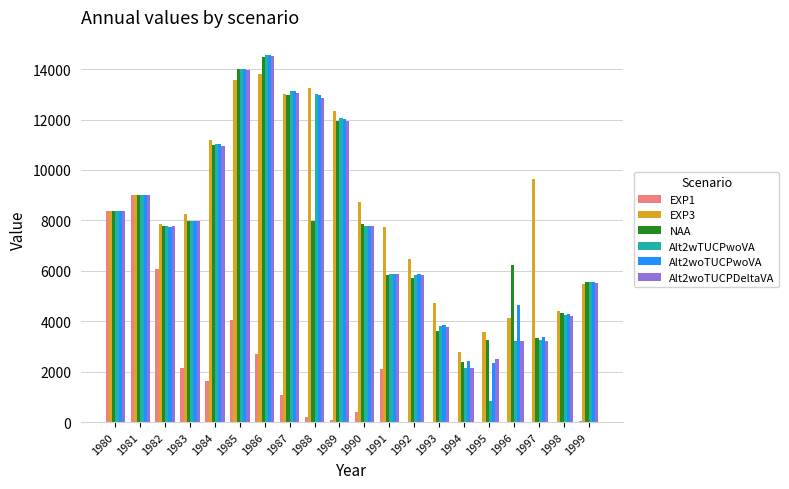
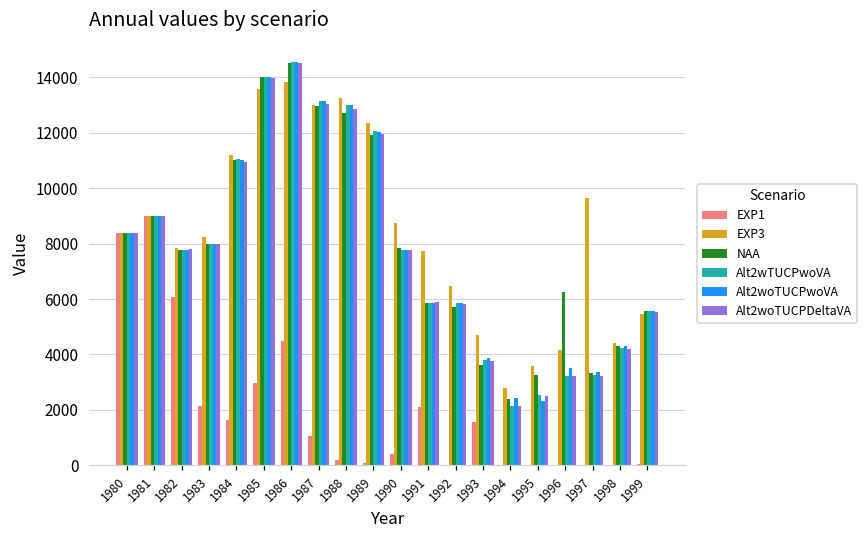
EXP1, 1985: 4100 -> 3000
EXP1, 1986: 2700 -> 4500
NAA, 1988: 8000 -> 12700
EXP1, 1993: 0 -> 1600
Alt2wTUCPwoVA, 1995: 800 -> 2500
Alt2woTUCPwoVA, 1996: 4600 -> 3500
